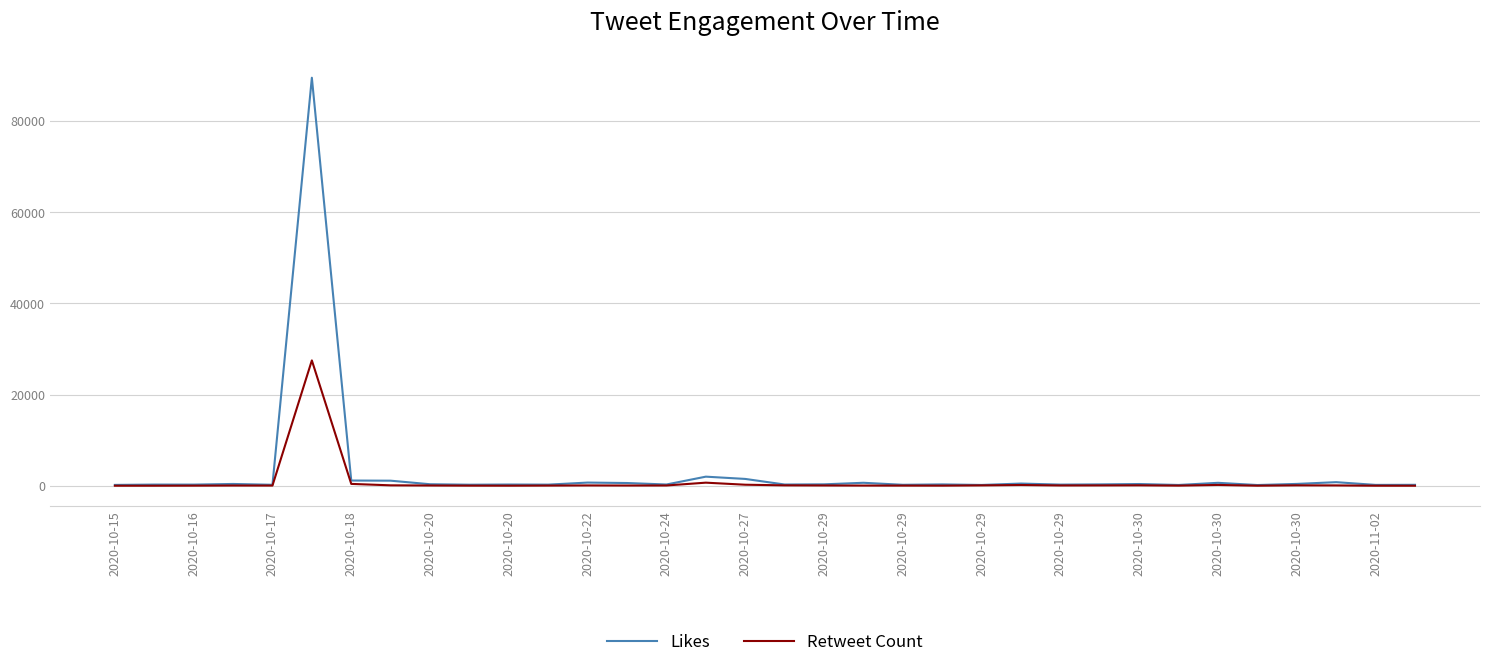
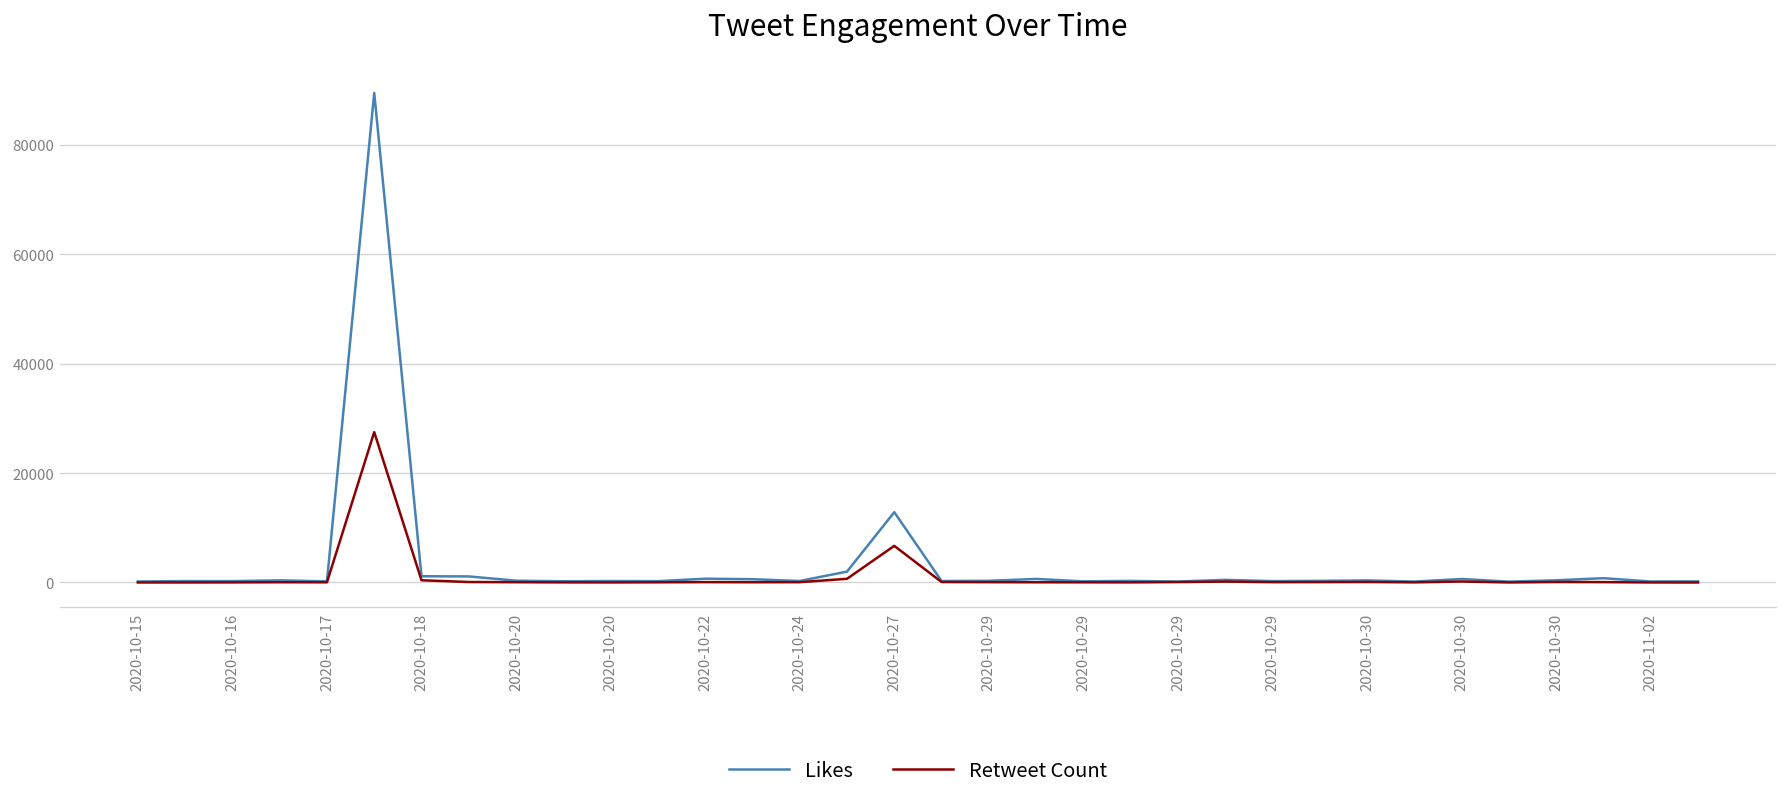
Likes, 2020-10-27: 1000 -> 13000
Retweet Count, 2020-10-27: 0 -> 7000
